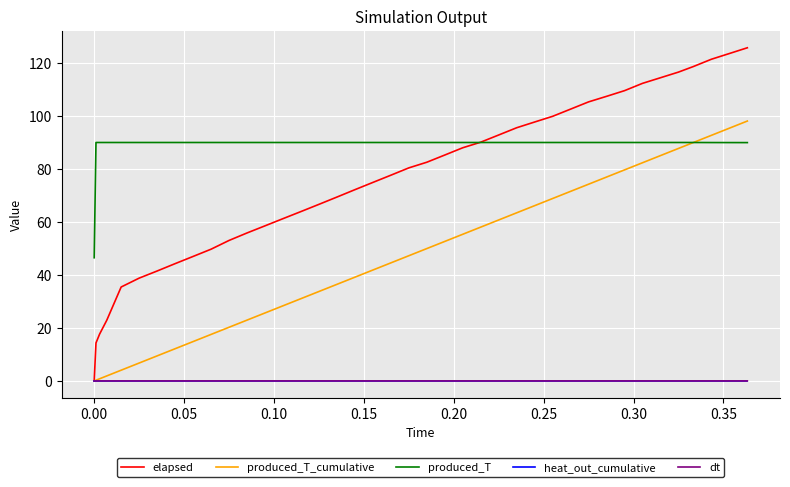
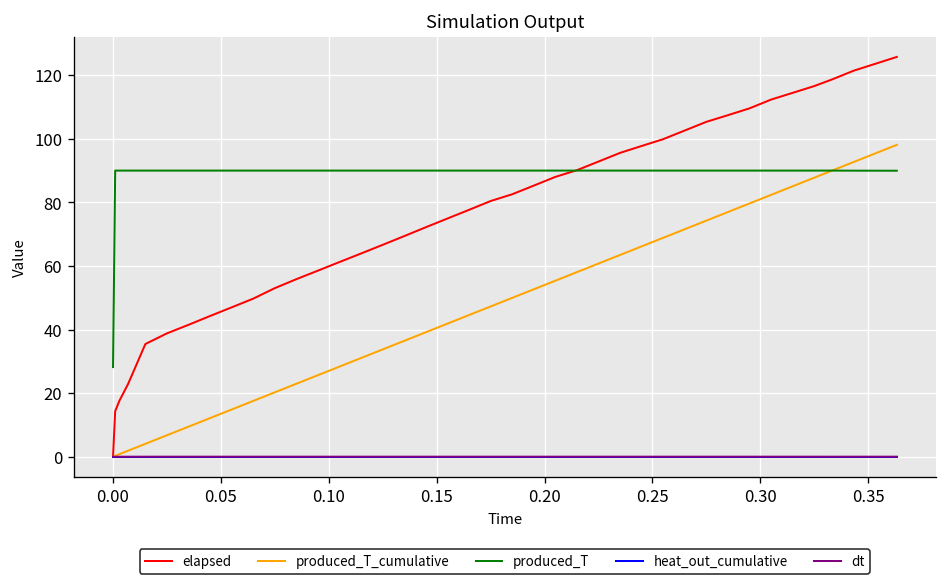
produced_T, 0.00: 47 -> 28
